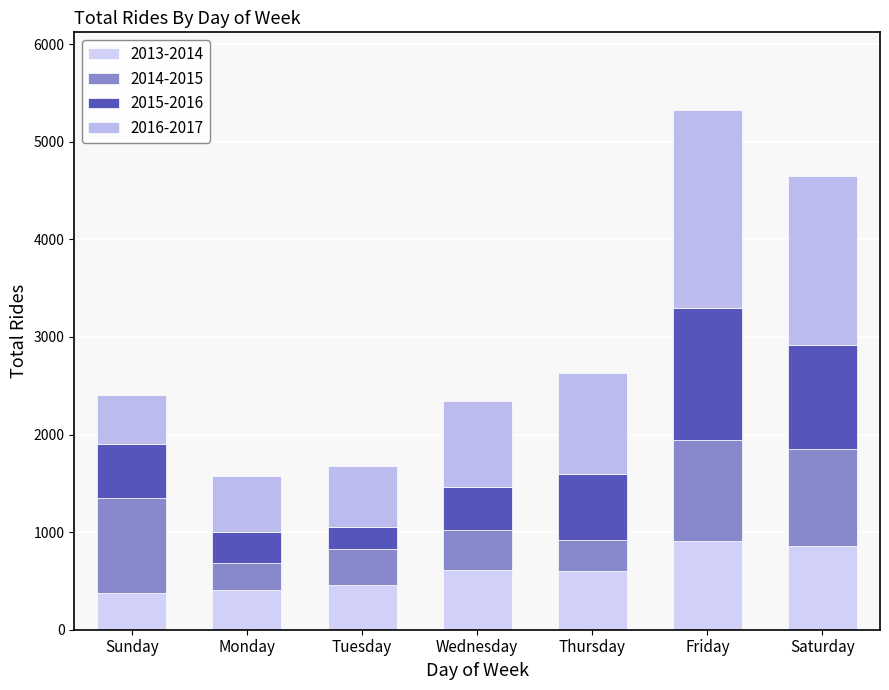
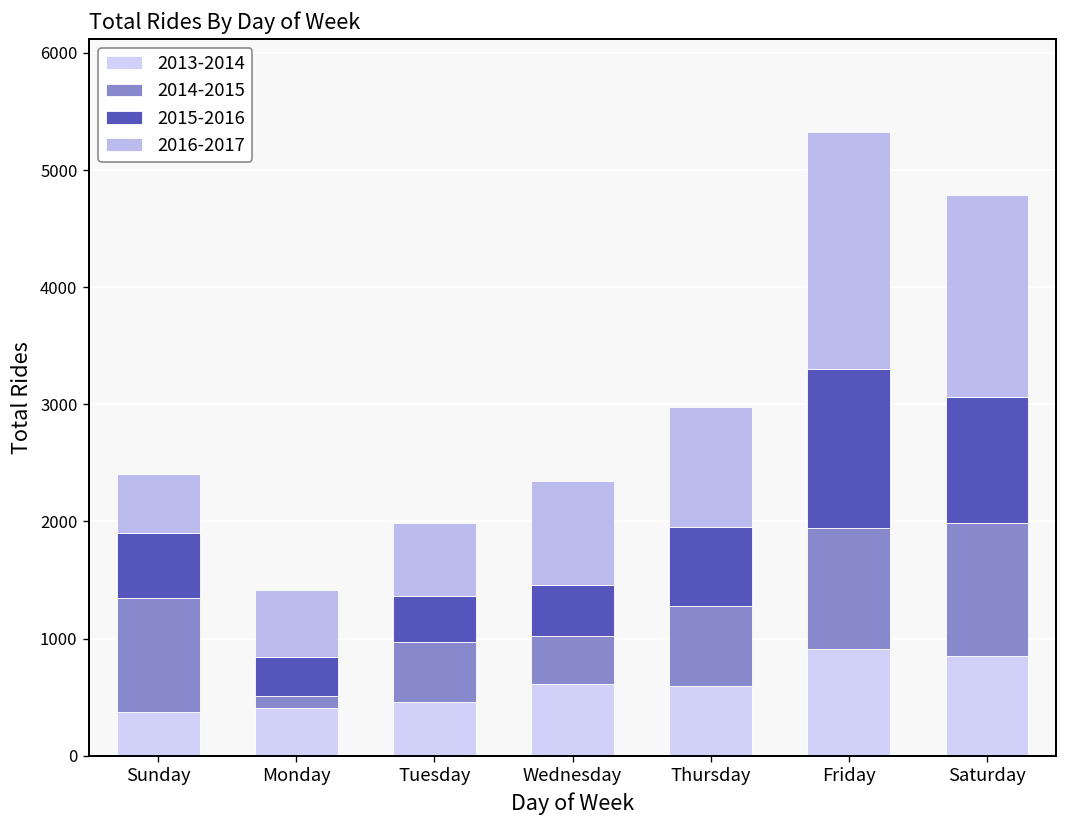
2014-2015, Monday: 300 -> 100
2014-2015, Tuesday: 400 -> 500
2015-2016, Tuesday: 200 -> 400
2014-2015, Thursday: 300 -> 700
2014-2015, Saturday: 1000 -> 1100
